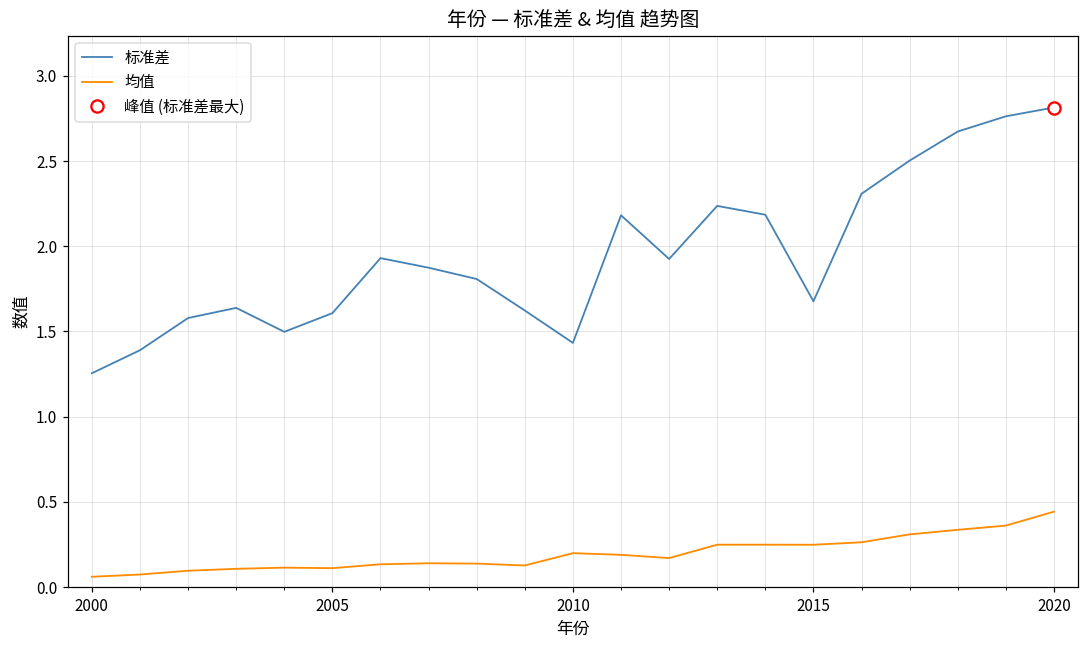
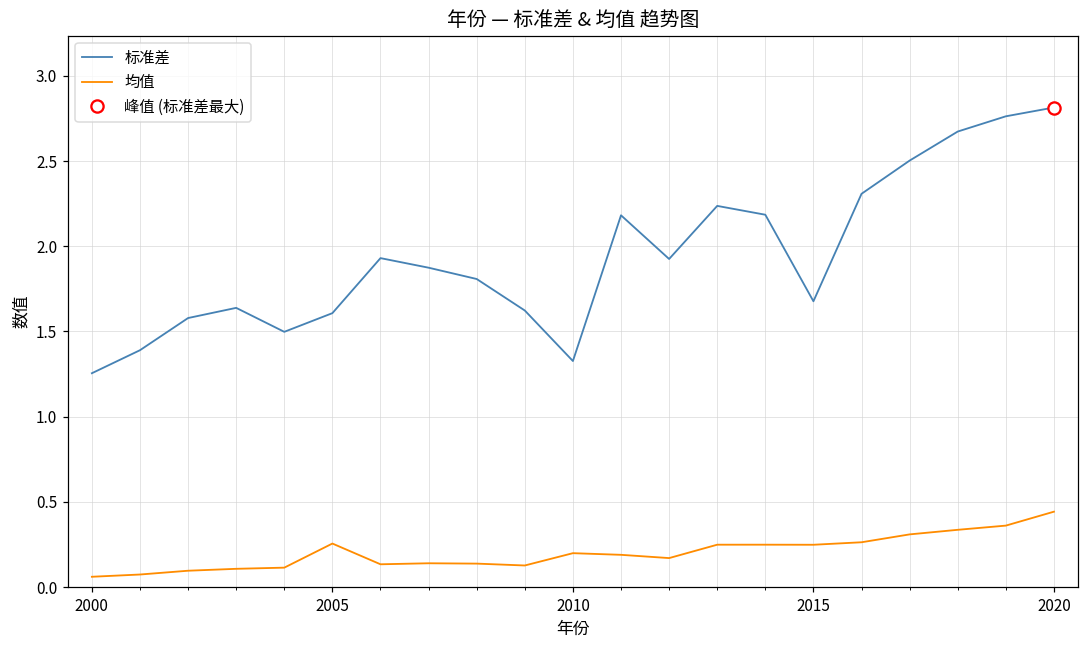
均值, 2005: 0.11 -> 0.26
标准差, 2010: 1.43 -> 1.33
